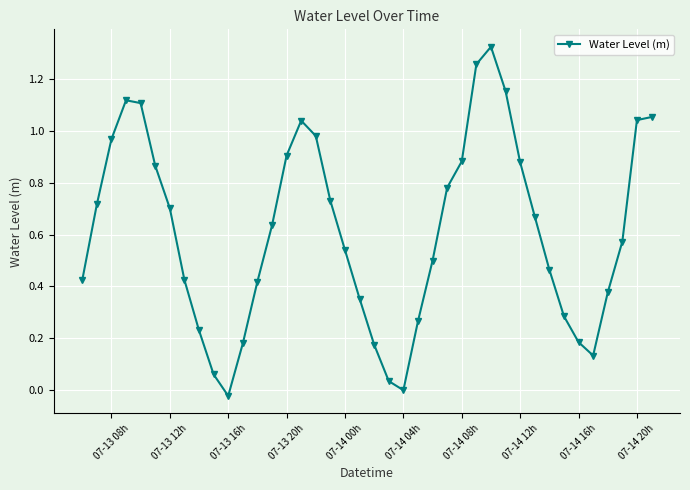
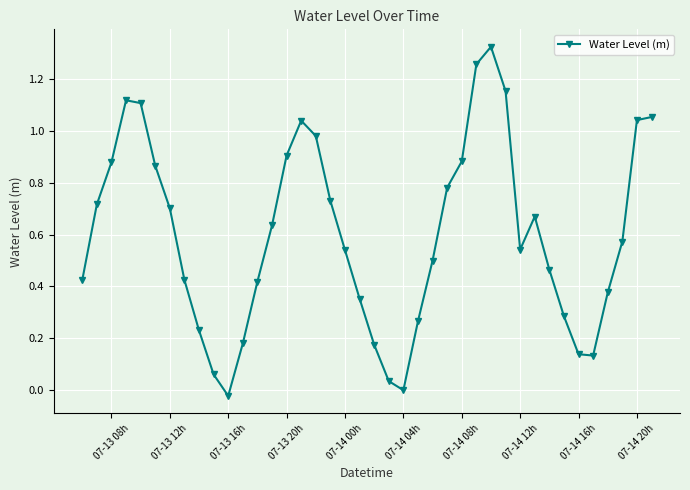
07-13 08h: 0.97 -> 0.88
07-14 12h: 0.88 -> 0.54
07-14 16h: 0.18 -> 0.14
